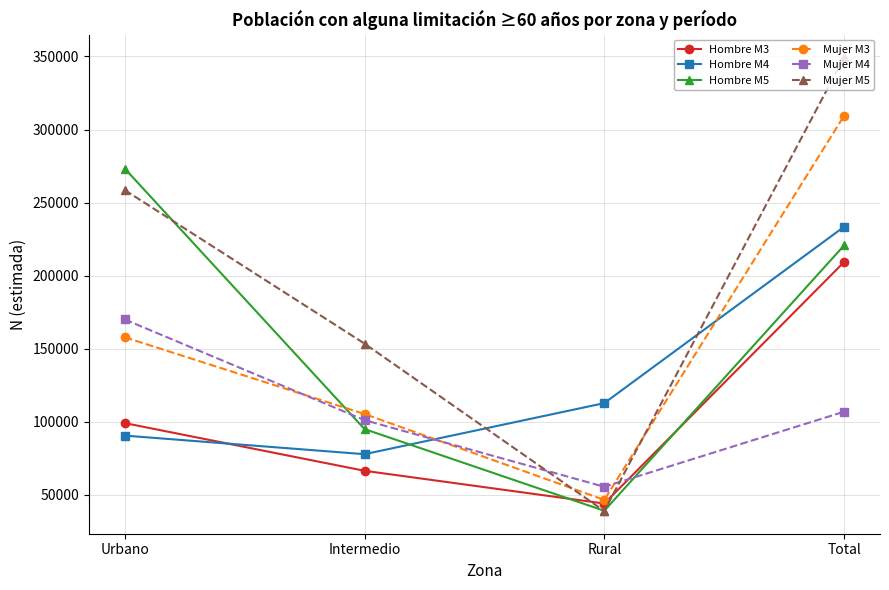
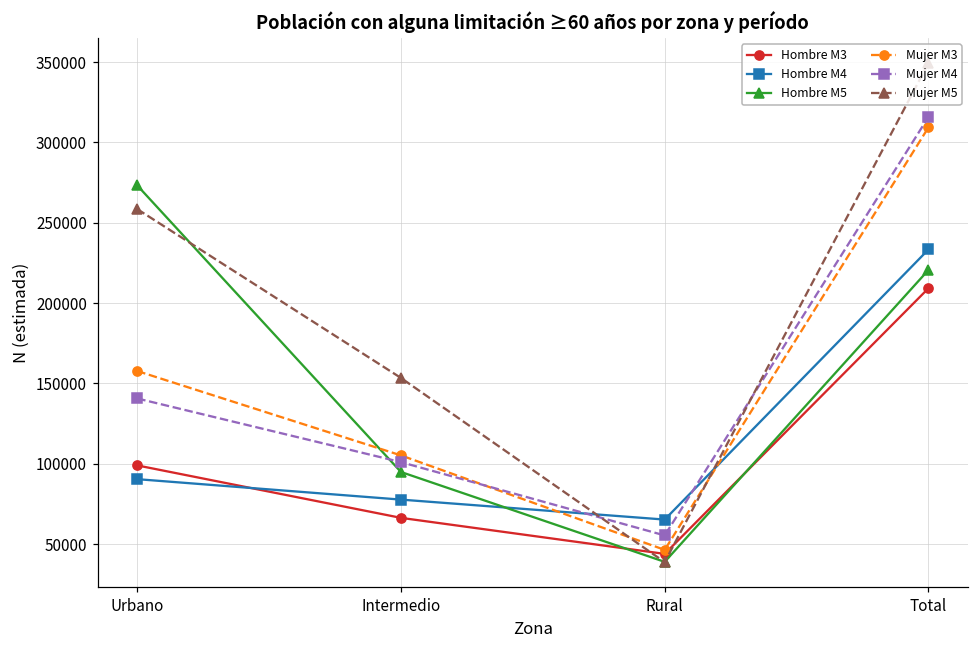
Mujer M4, Urbano: 170000 -> 141000
Hombre M4, Rural: 113000 -> 65000
Mujer M4, Total: 107000 -> 316000
